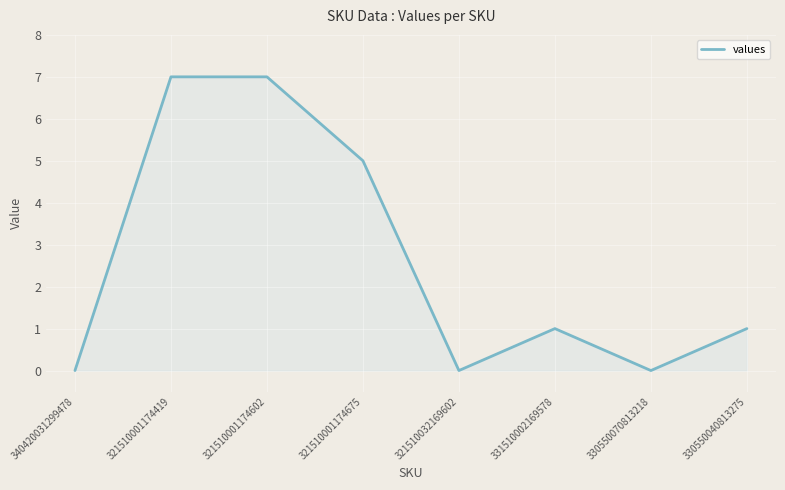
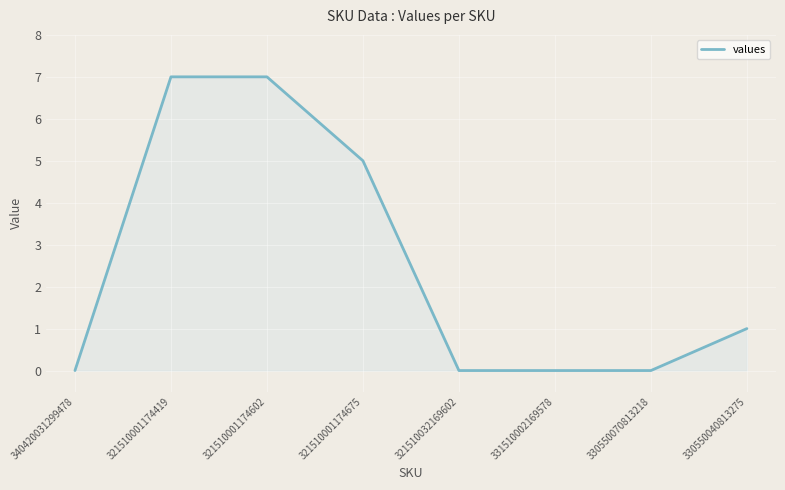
331510002169578: 1 -> 0
